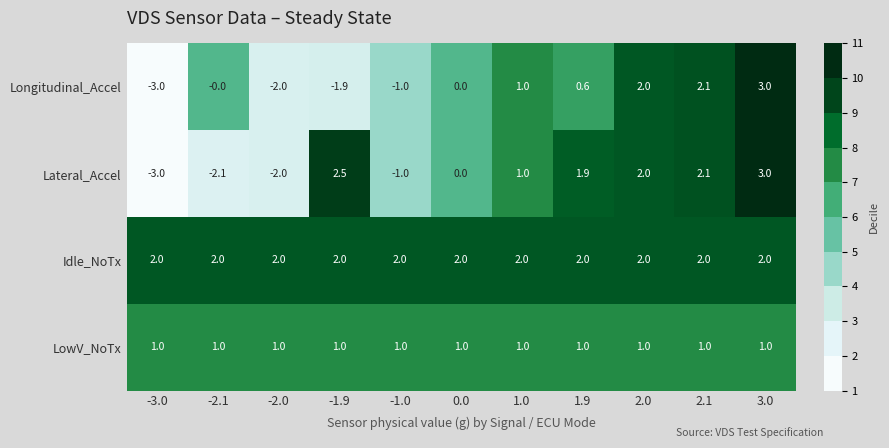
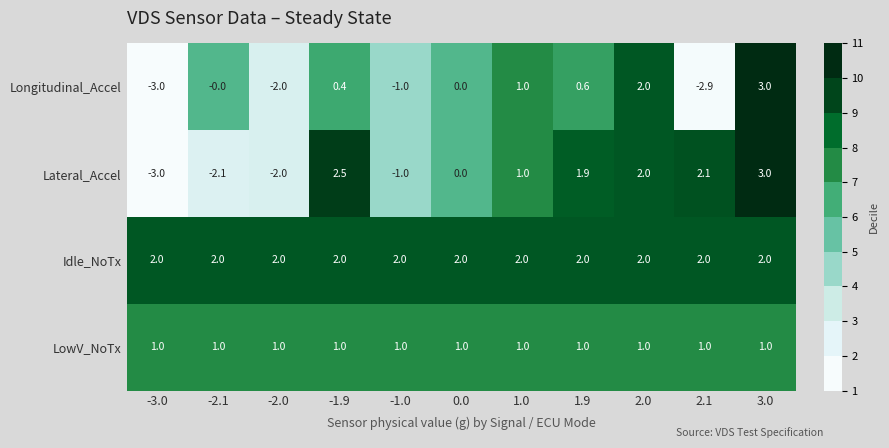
Longitudinal_Accel, -1.9: -1.9 -> 0.4
Longitudinal_Accel, 2.1: 2.1 -> -2.9
